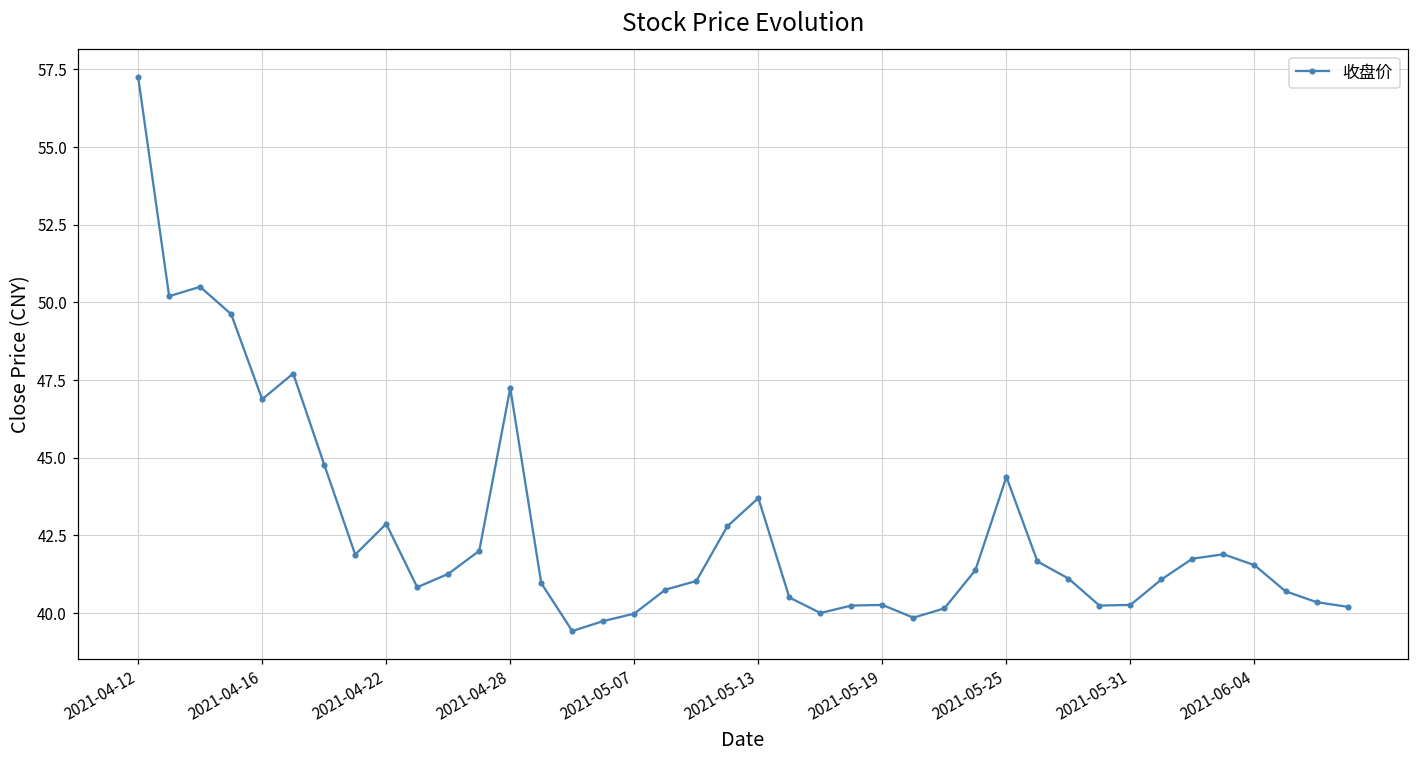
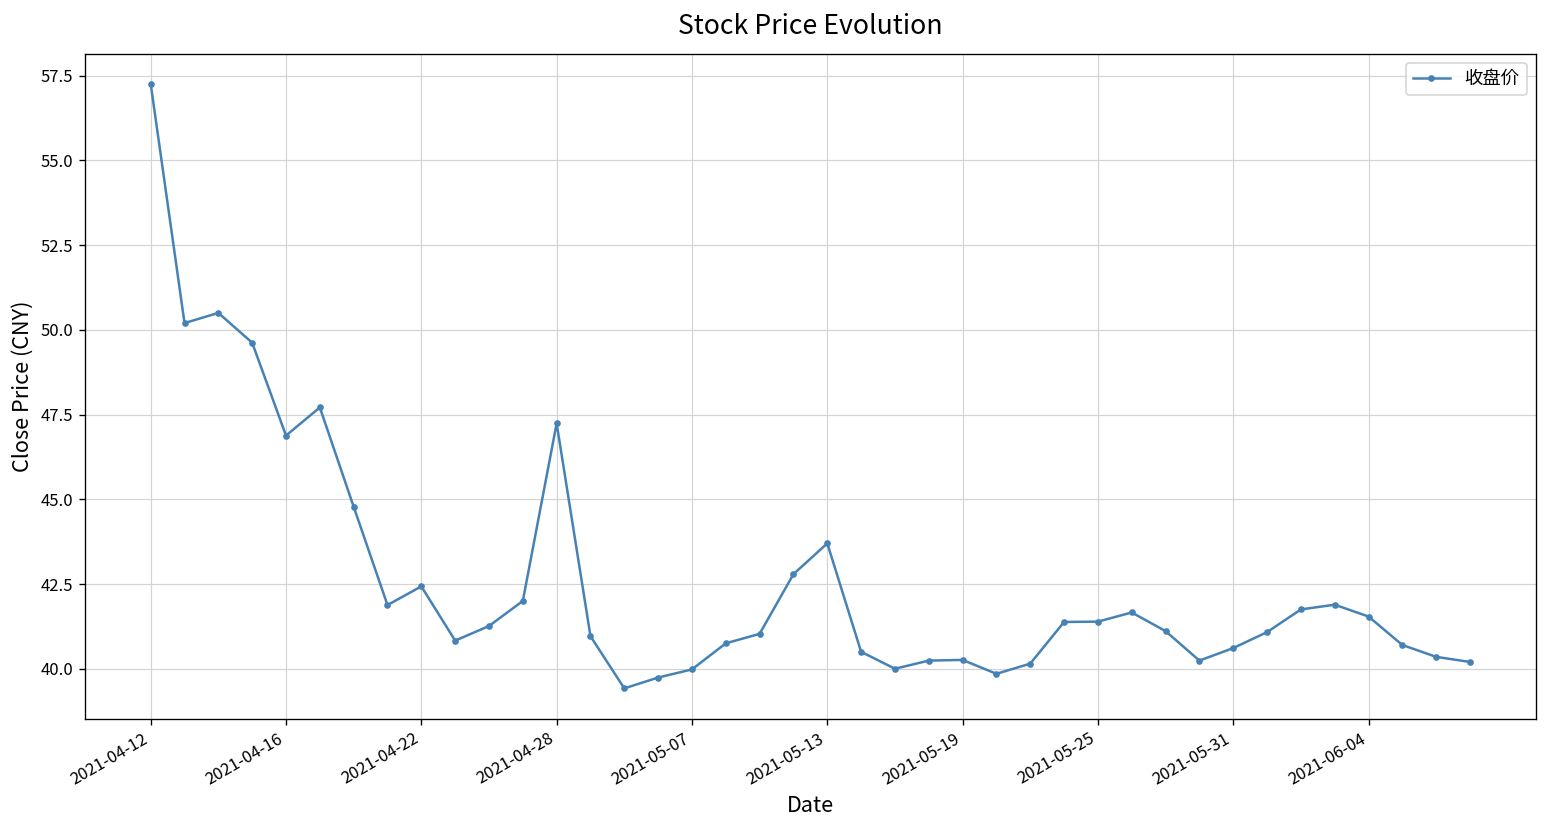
2021-04-22: 42.9 -> 42.4
2021-05-25: 44.4 -> 41.4
2021-05-31: 40.3 -> 40.6
